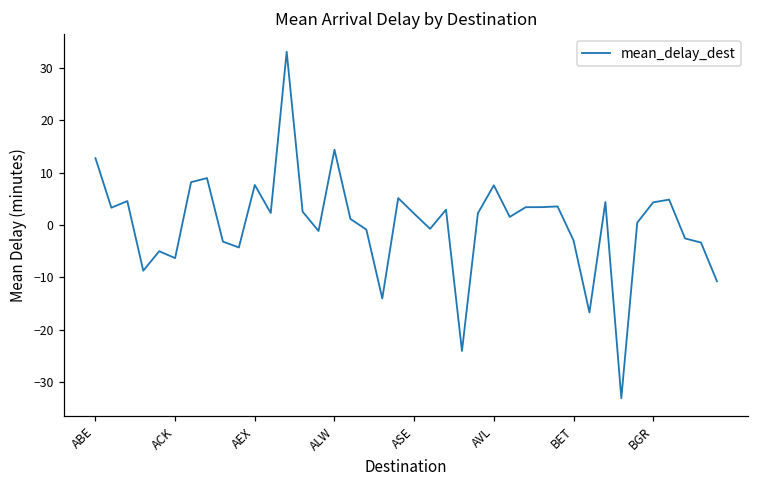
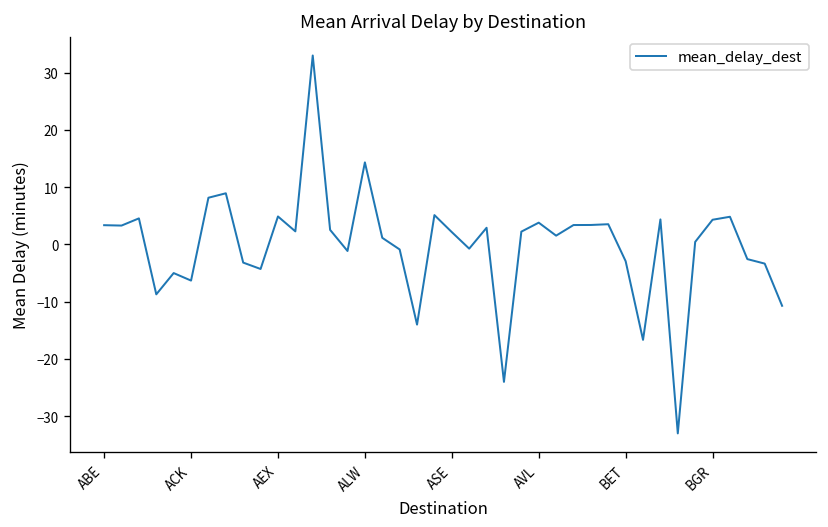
ABE: 13 -> 3
AEX: 8 -> 5
AVL: 8 -> 4
